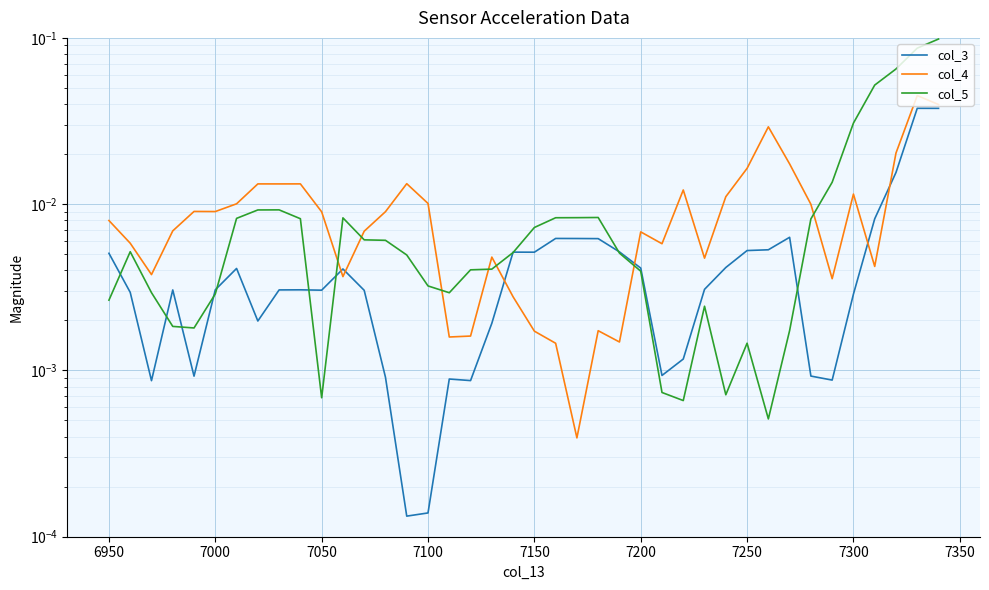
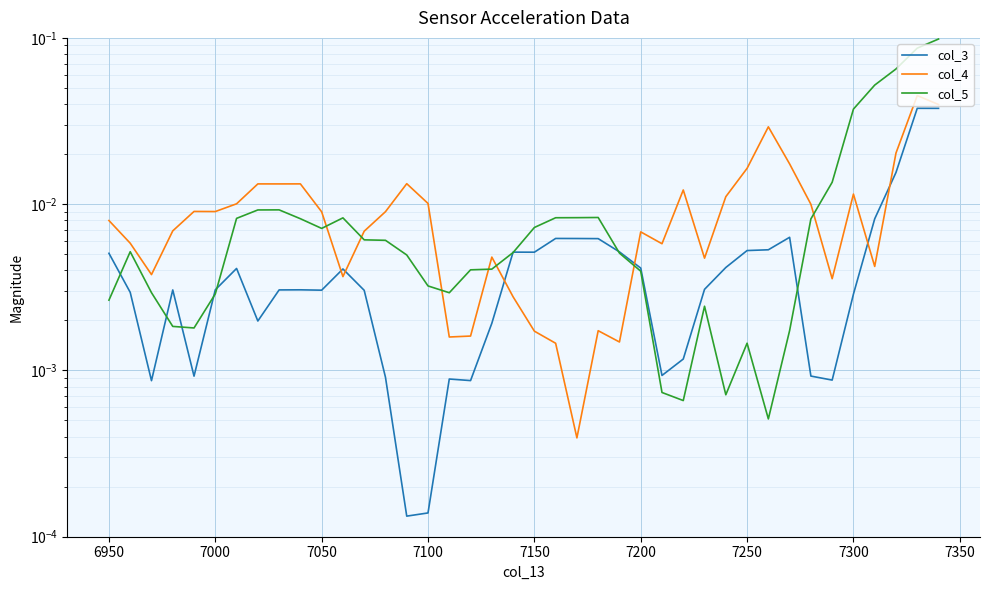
col_5, 7050: 0.00069 -> 0.0071
col_5, 7300: 0.031 -> 0.037
